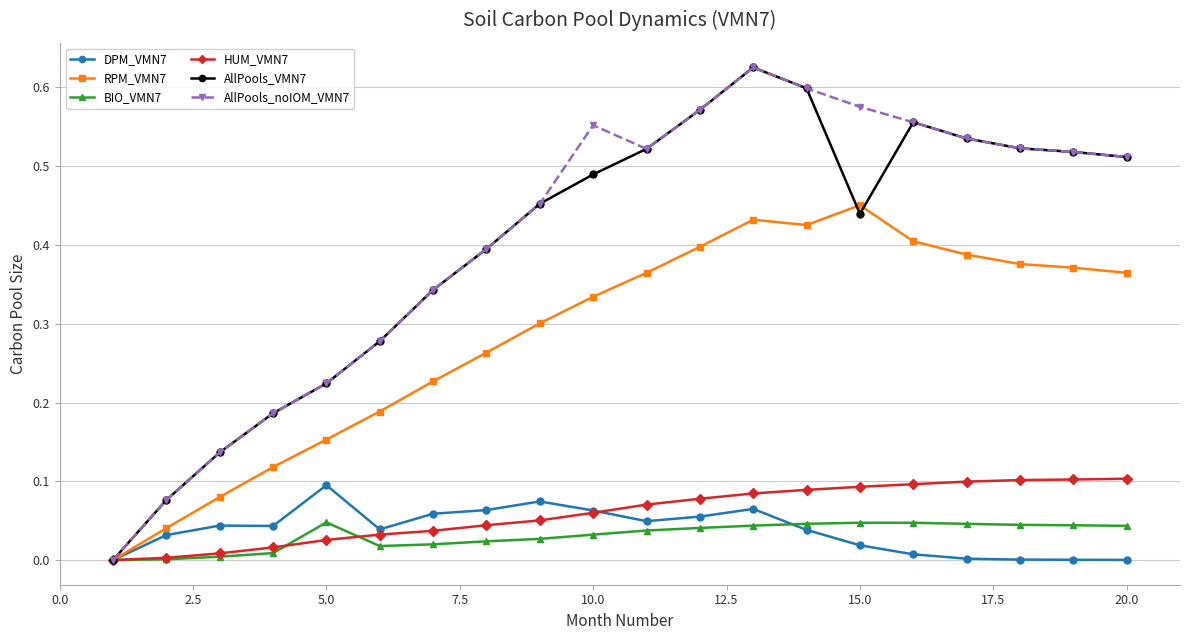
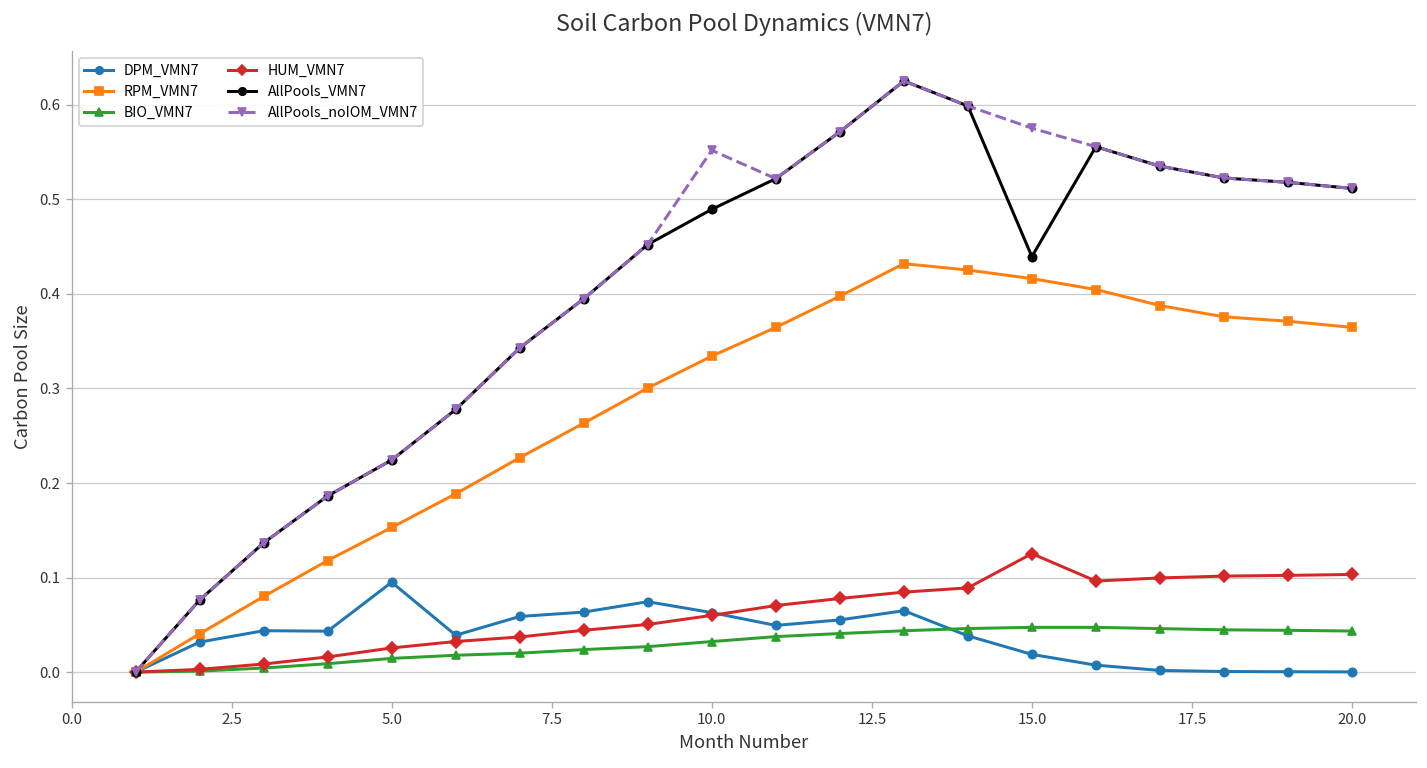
BIO_VMN7, 5.0: 0.05 -> 0.01
RPM_VMN7, 15.0: 0.45 -> 0.42
HUM_VMN7, 15.0: 0.09 -> 0.13
